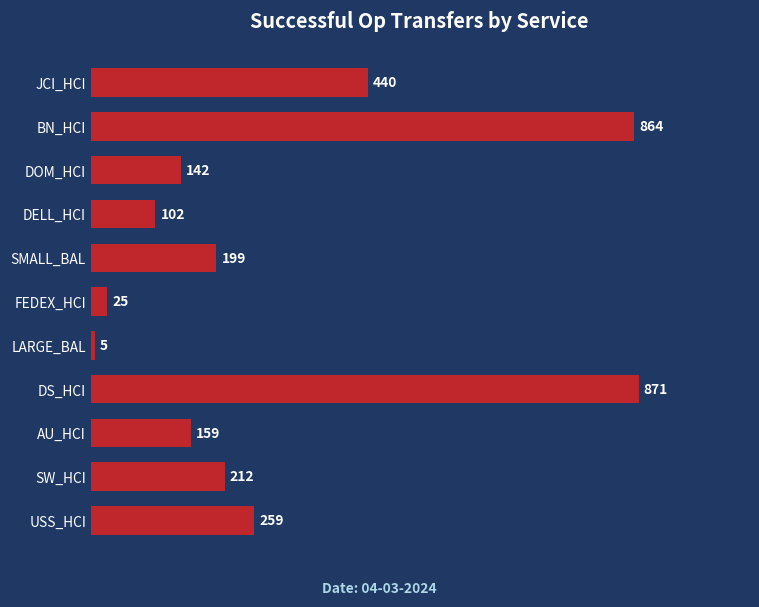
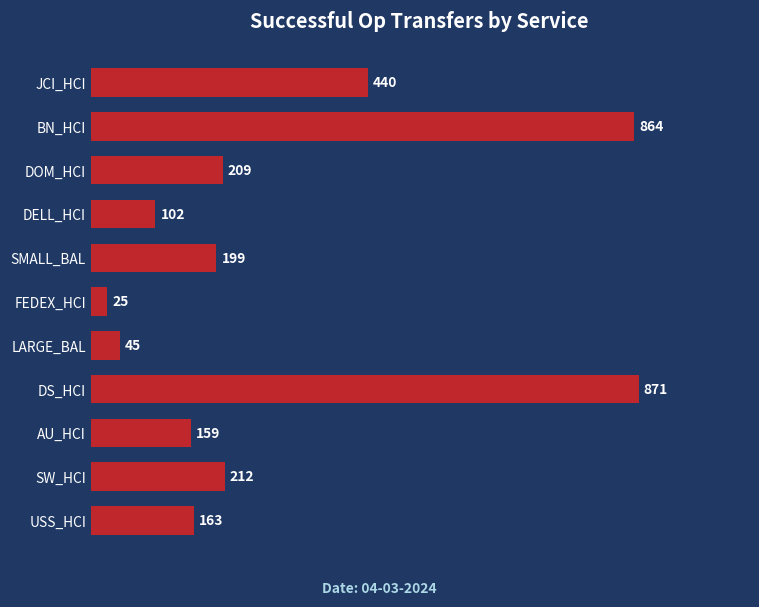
DOM_HCI: 142 -> 209
LARGE_BAL: 5 -> 45
USS_HCI: 259 -> 163
